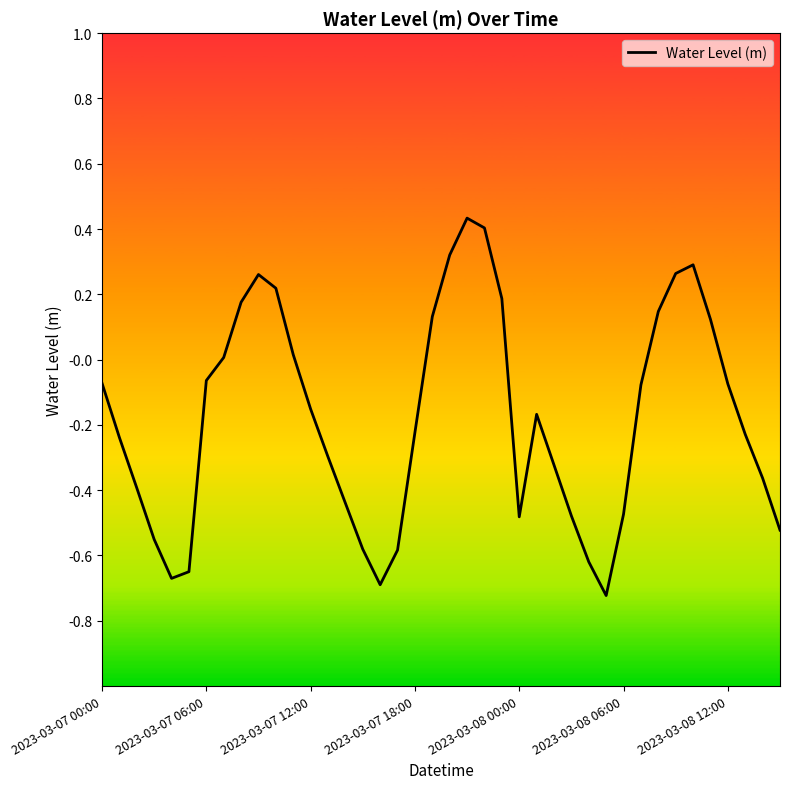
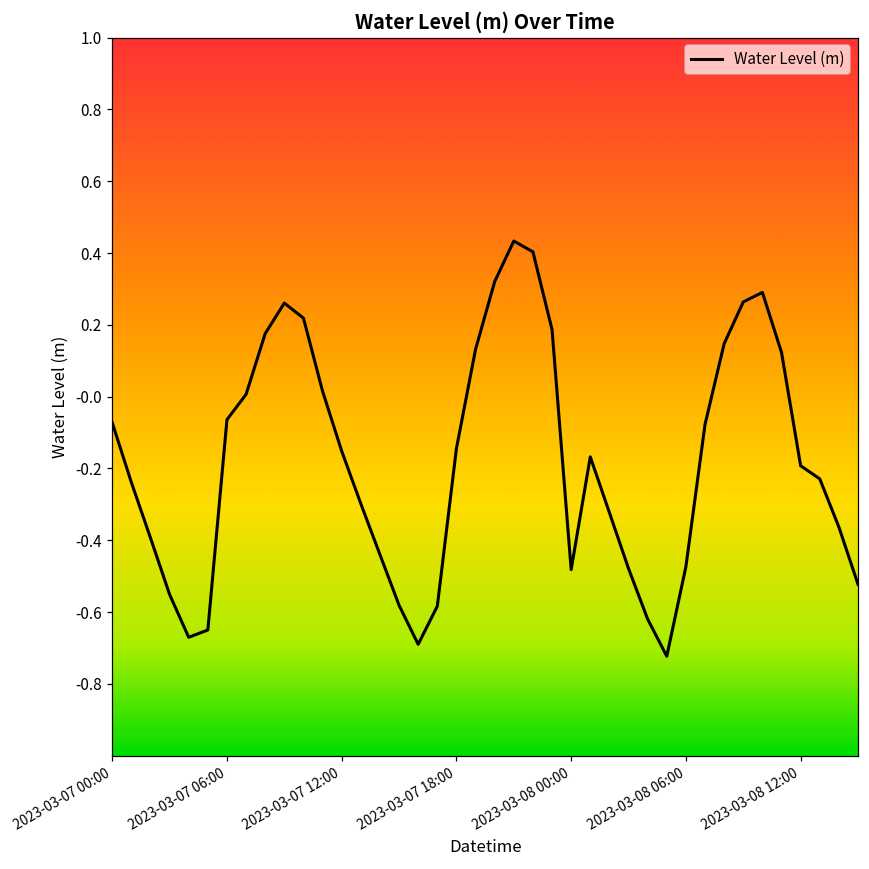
2023-03-07 18:00: -0.22 -> -0.14
2023-03-08 12:00: -0.07 -> -0.19
